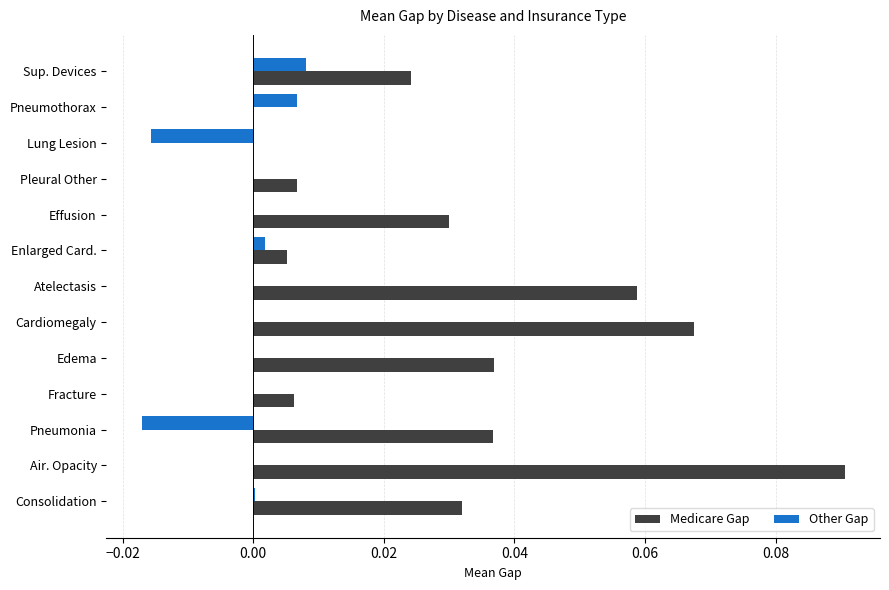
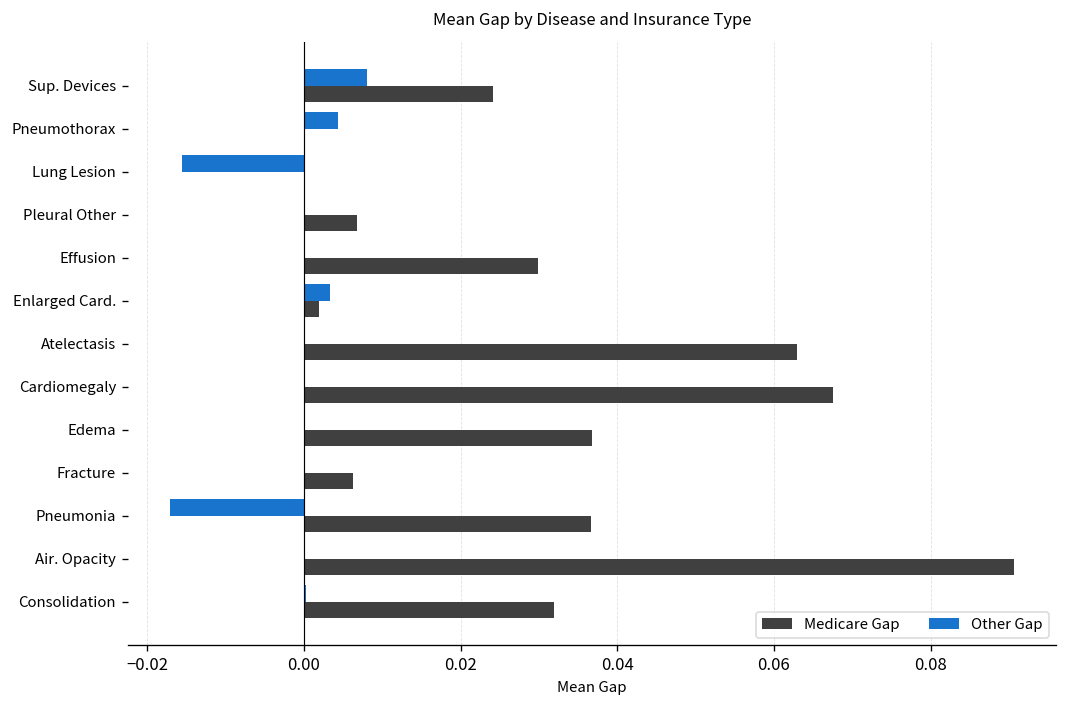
Other Gap, Pneumothorax: 0.007 -> 0.004
Other Gap, Enlarged Card.: 0.002 -> 0.003
Medicare Gap, Enlarged Card.: 0.005 -> 0.002
Medicare Gap, Atelectasis: 0.059 -> 0.063
